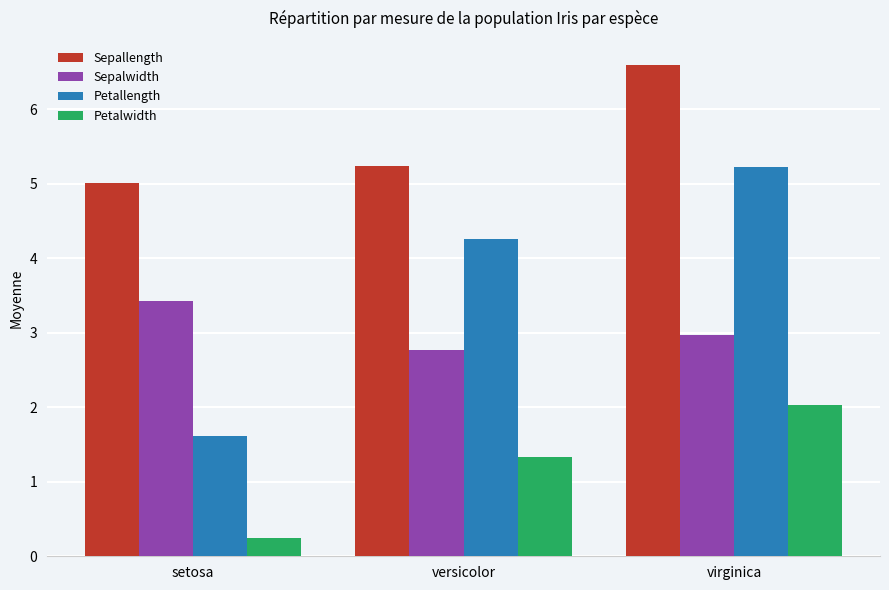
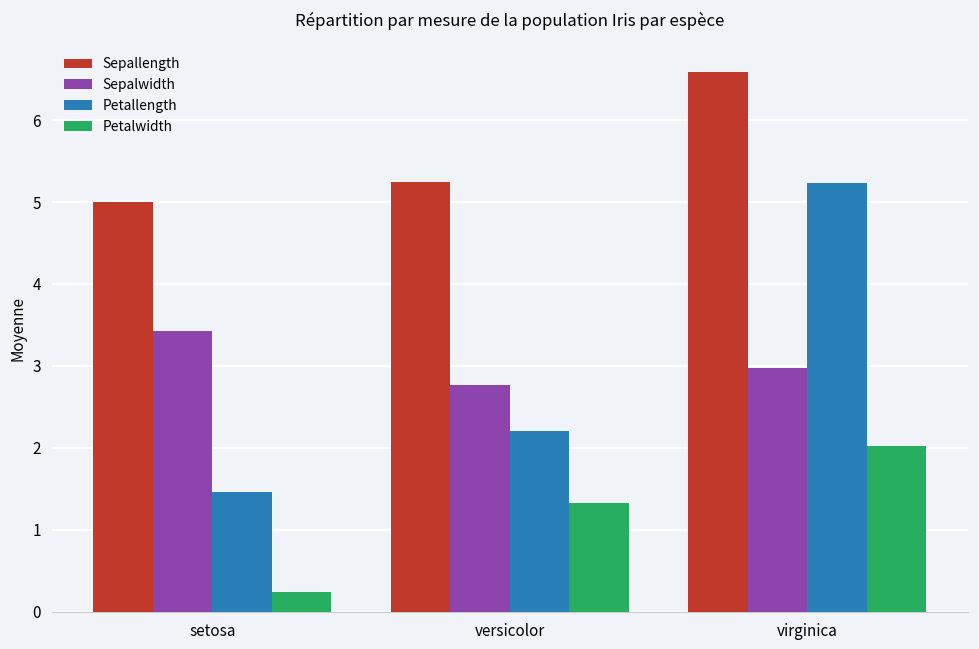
Petallength, setosa: 1.6 -> 1.5
Petallength, versicolor: 4.3 -> 2.2
